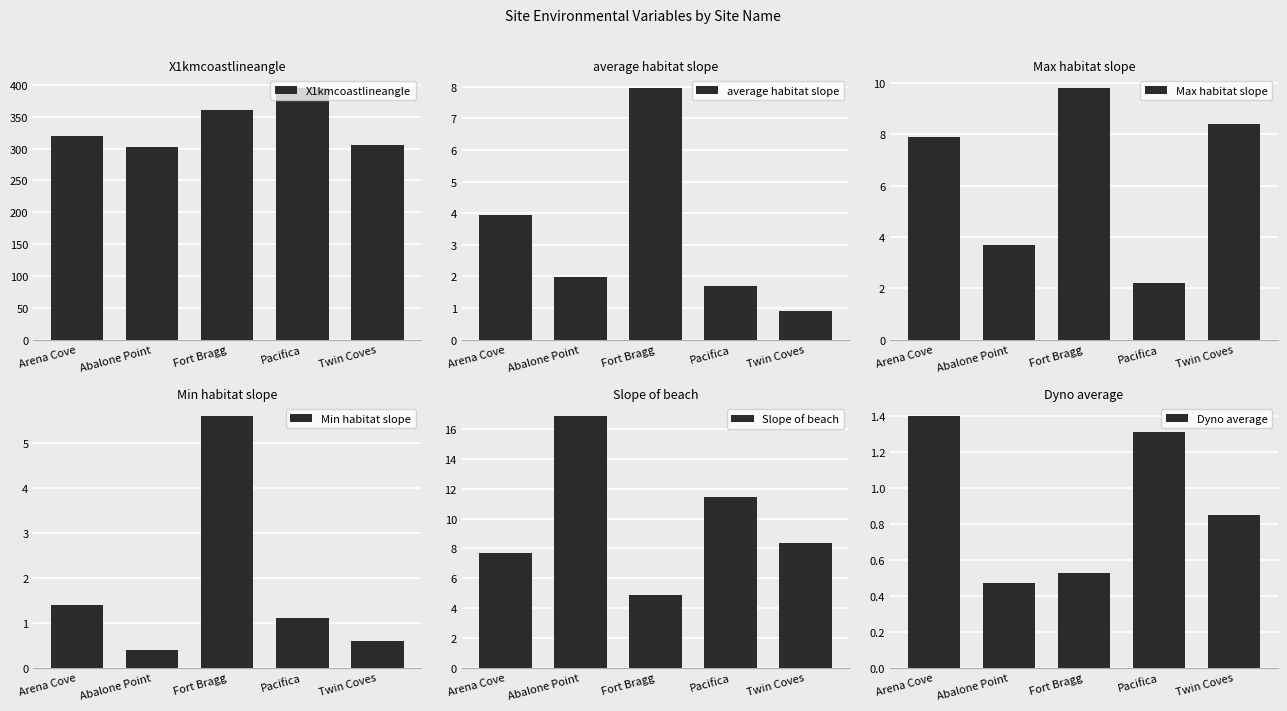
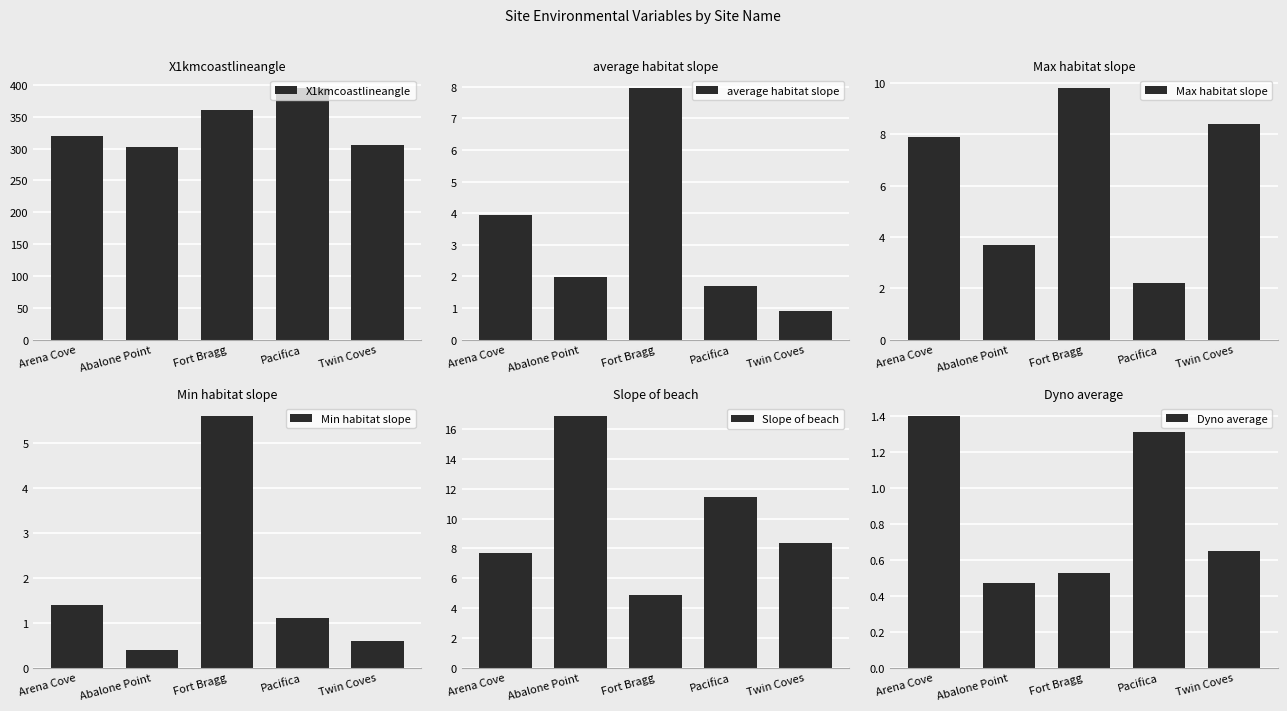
Dyno average, Twin Coves: 0.85 -> 0.65
